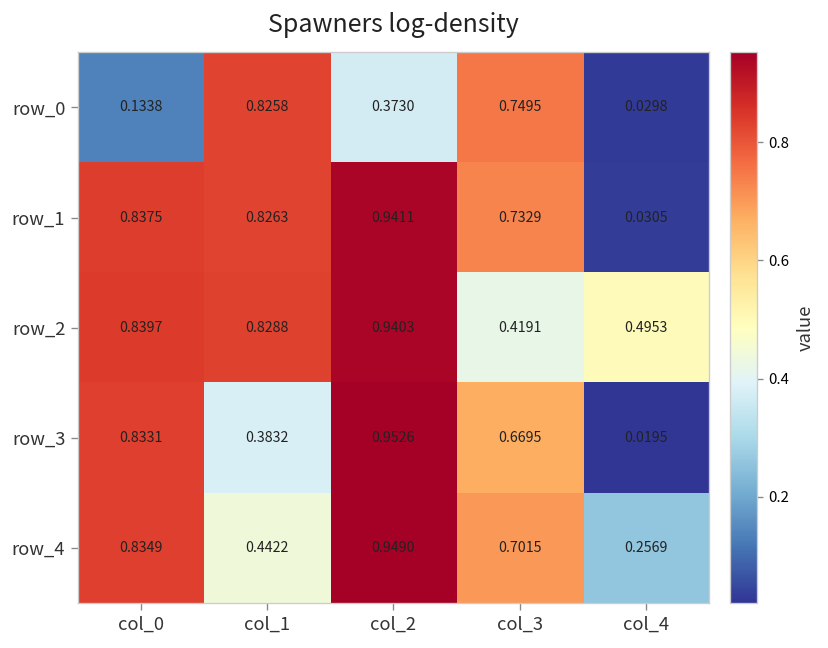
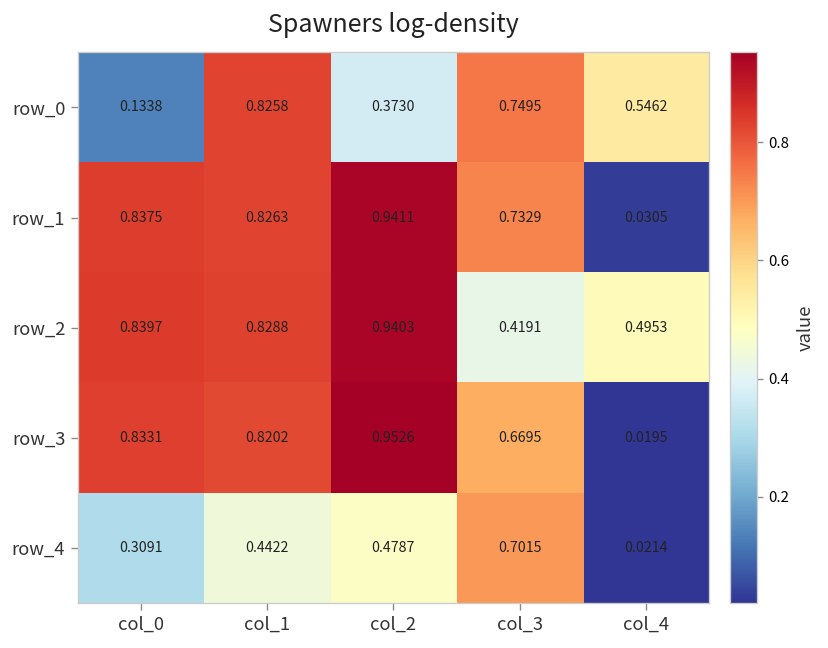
row_0, col_4: 0.0298 -> 0.5462
row_3, col_1: 0.3832 -> 0.8202
row_4, col_0: 0.8349 -> 0.3091
row_4, col_2: 0.9490 -> 0.4787
row_4, col_4: 0.2569 -> 0.0214
